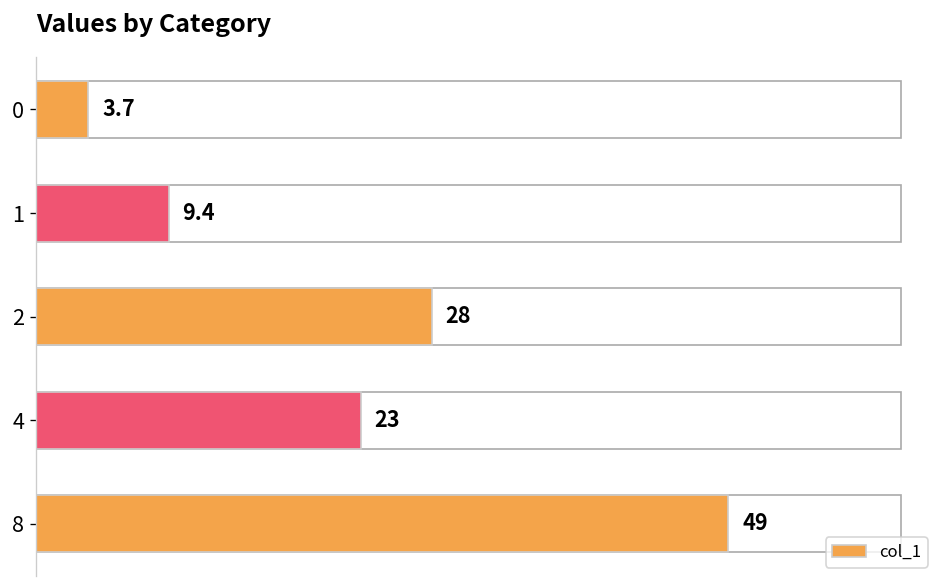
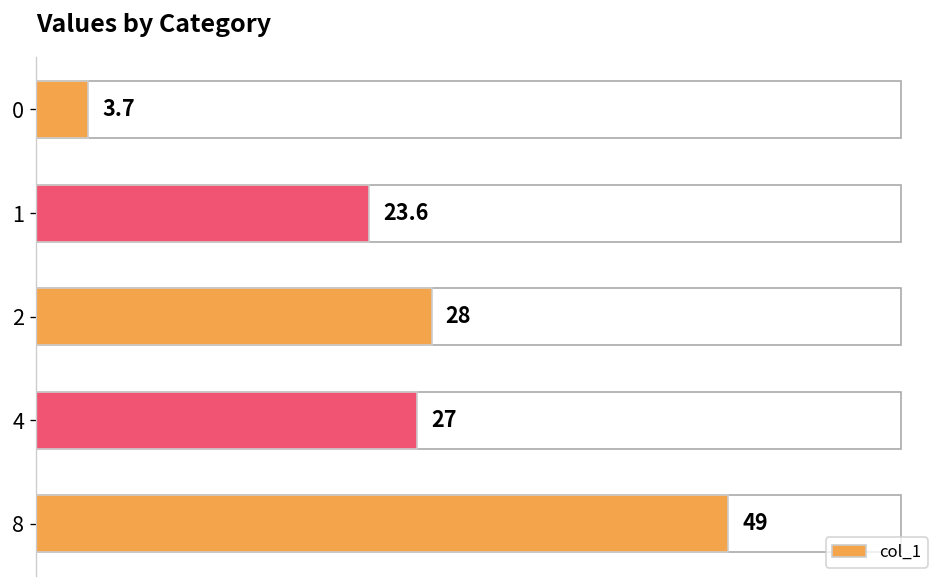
1: 9.4 -> 23.6
4: 23 -> 27
